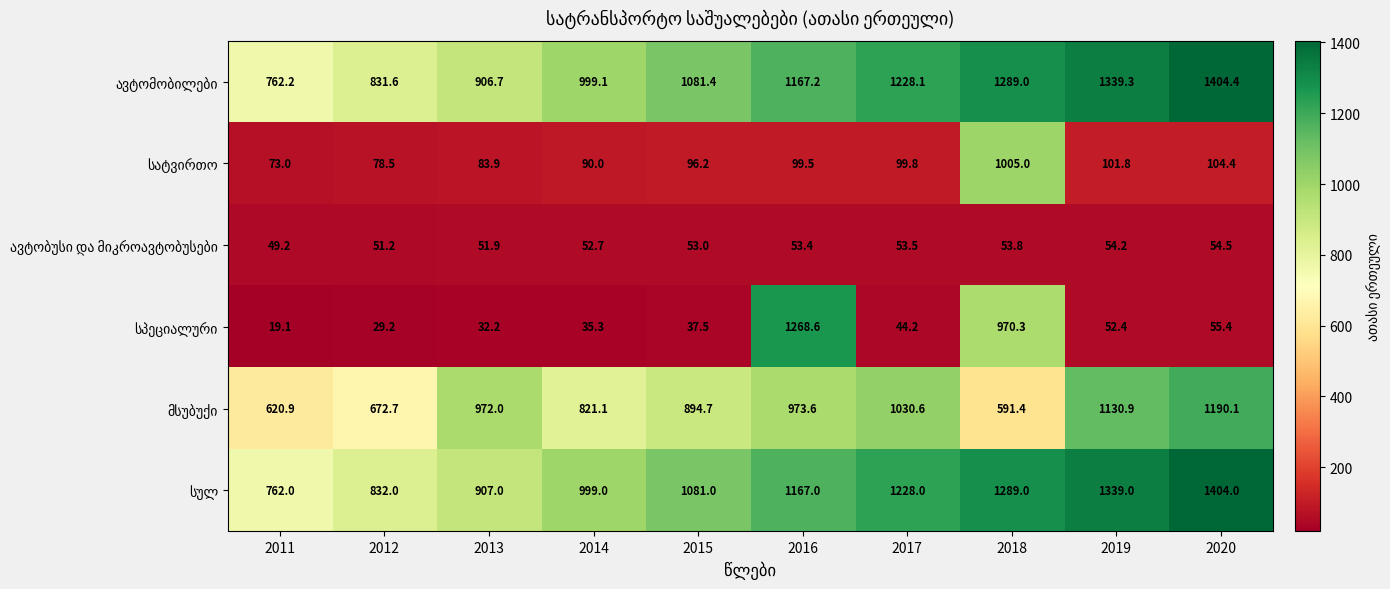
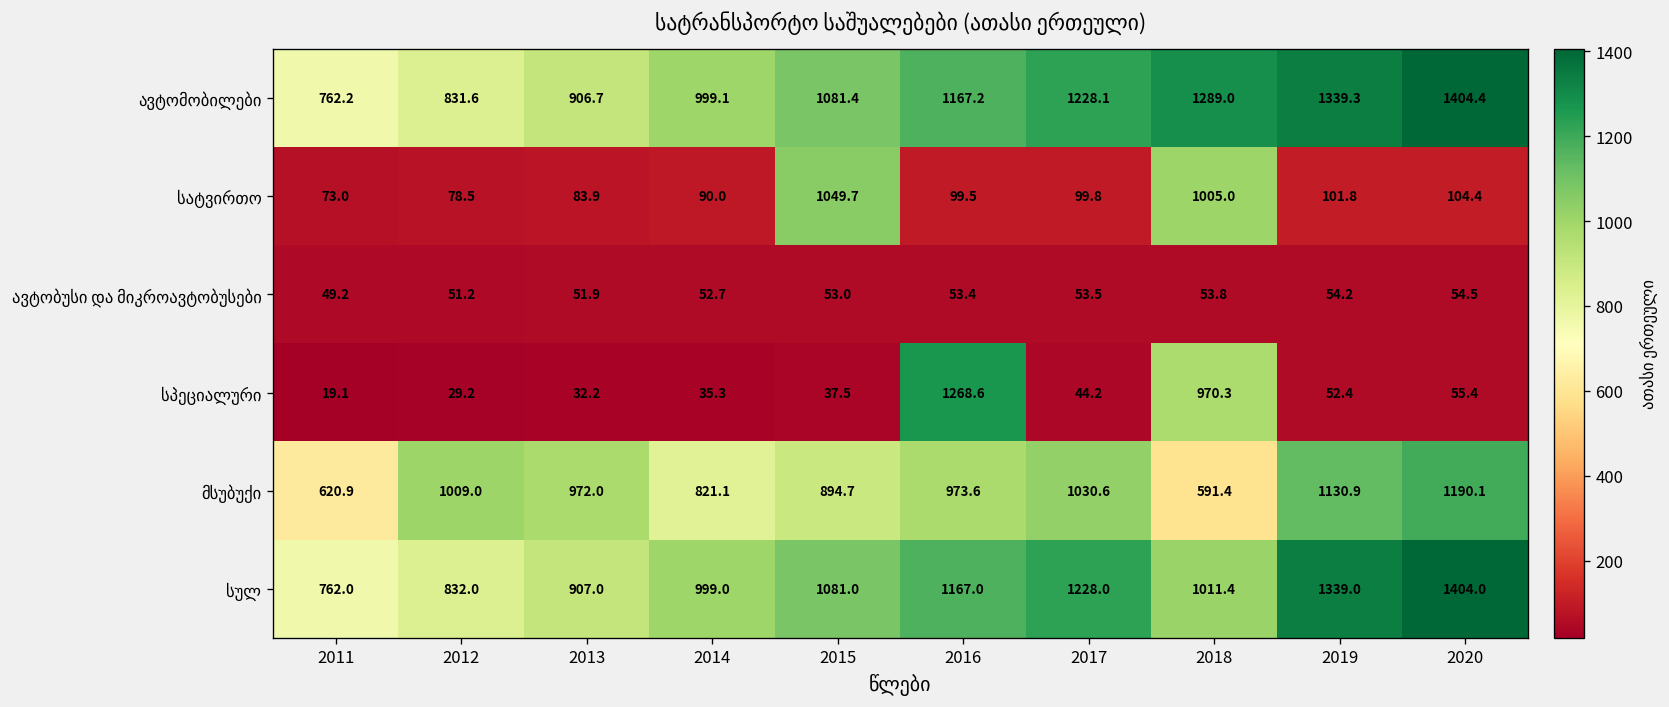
სატვირთო, 2015: 96.2 -> 1049.7
მსუბუქი, 2012: 672.7 -> 1009.0
სულ, 2018: 1289.0 -> 1011.4
